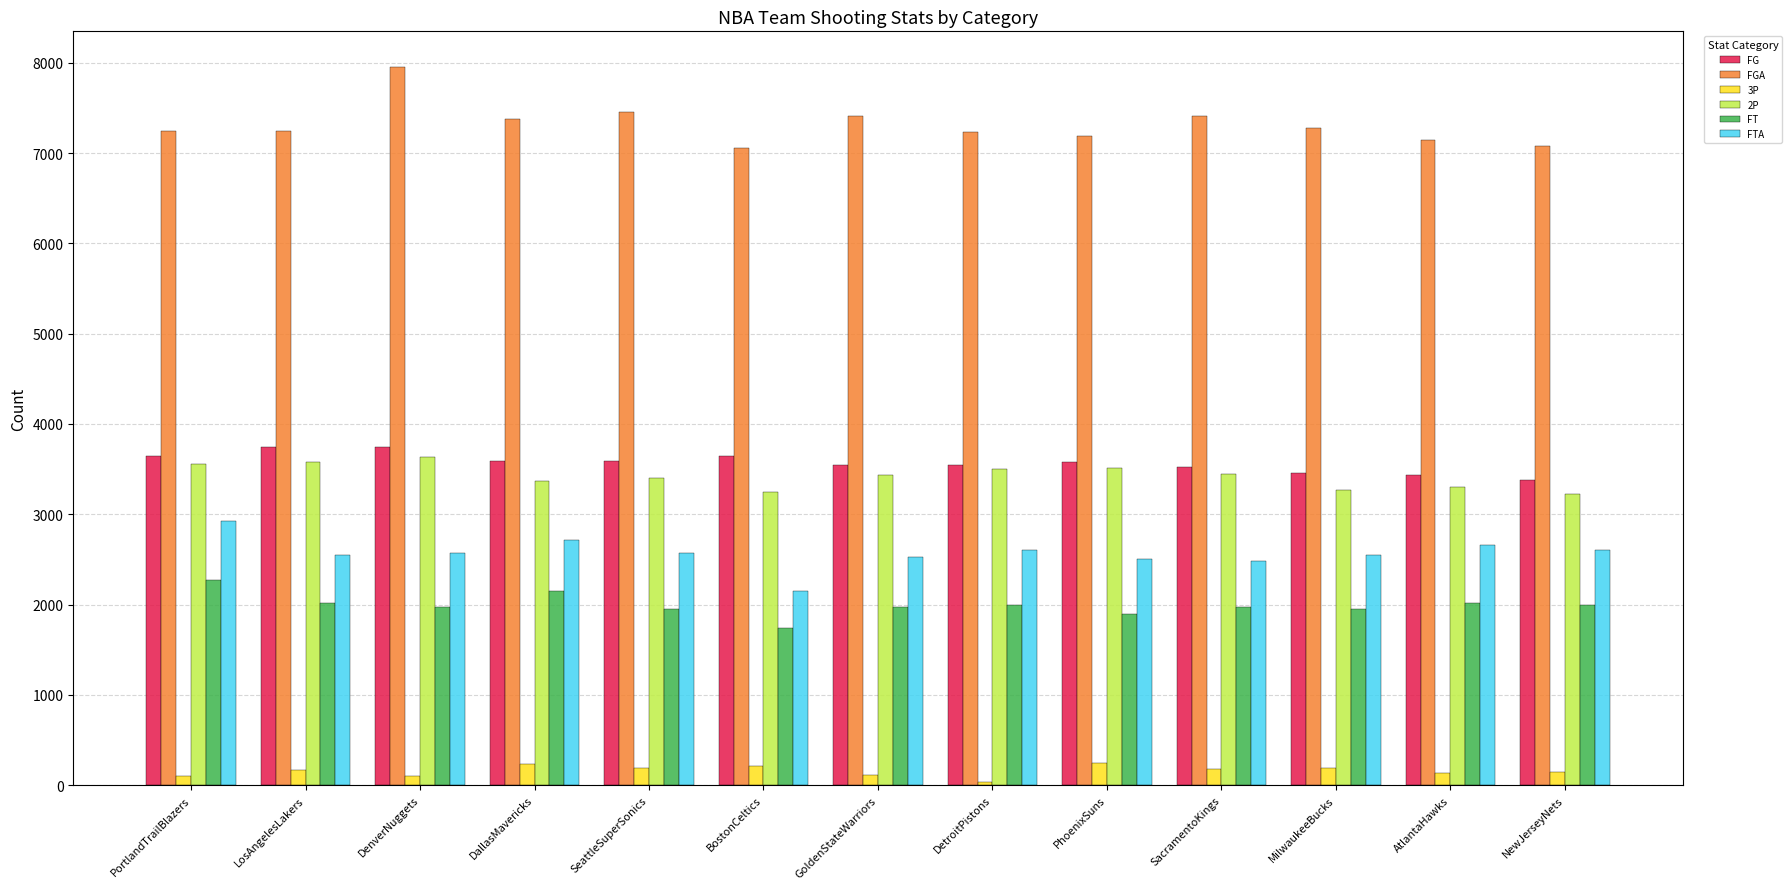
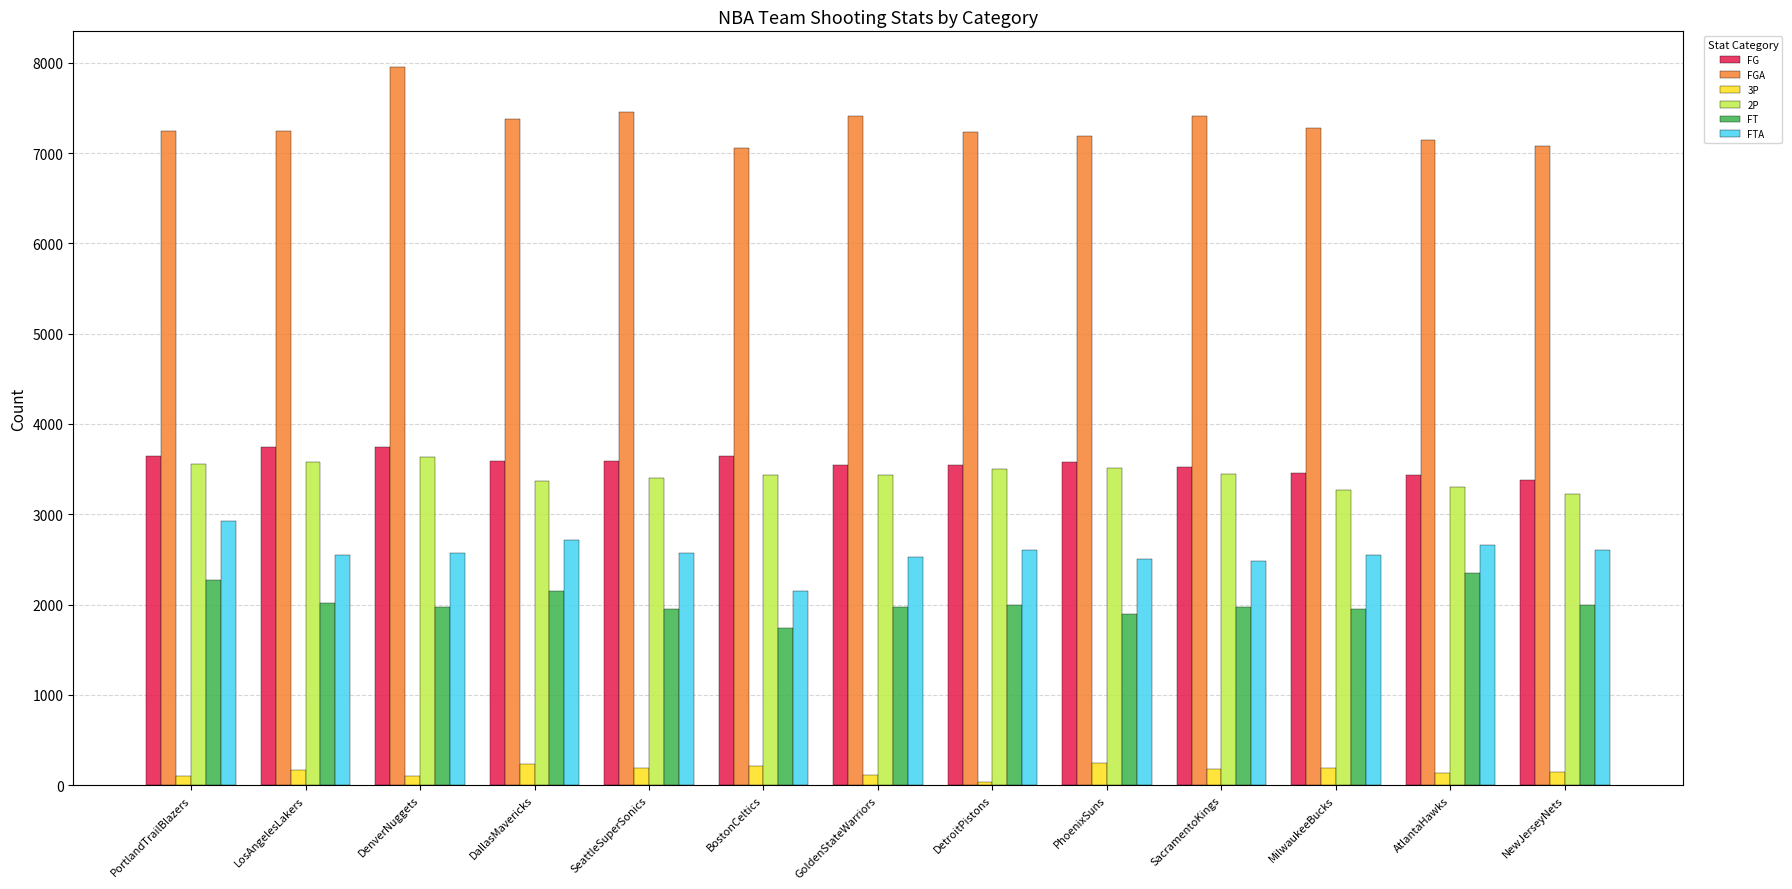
2P, BostonCeltics: 3200 -> 3400
FT, AtlantaHawks: 2000 -> 2400
